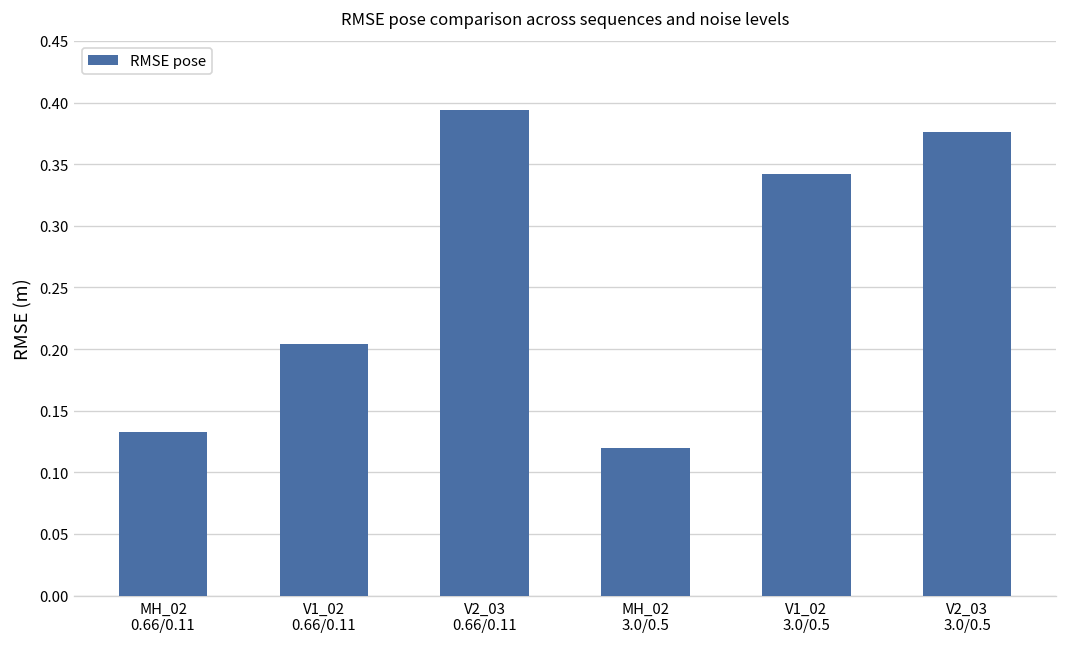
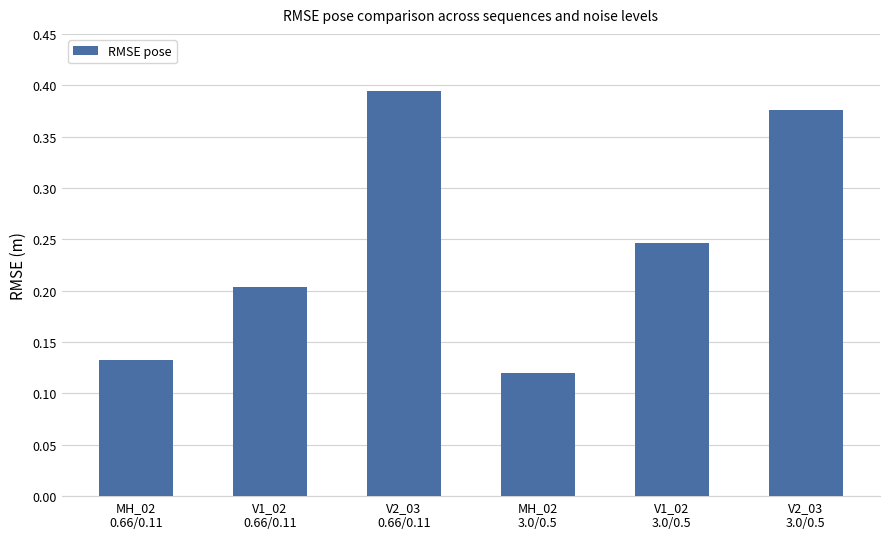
V1_02 3.0/0.5: 0.342 -> 0.246
